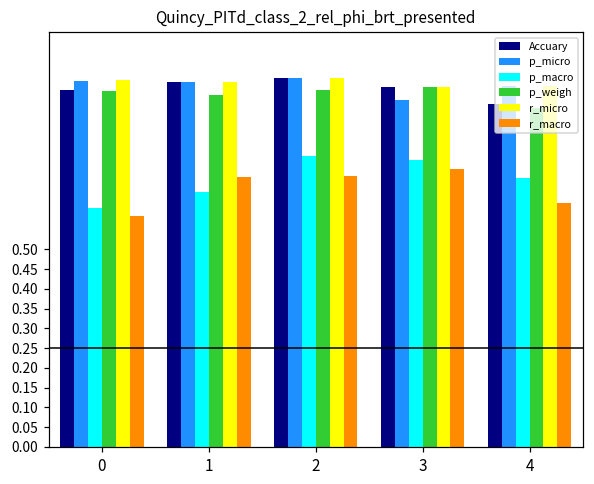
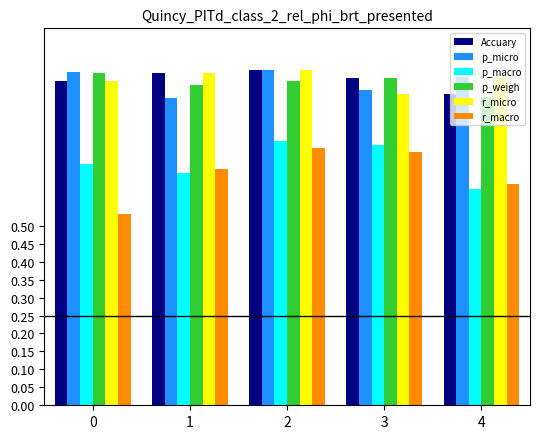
p_macro, 0: 0.61 -> 0.67
p_weigh, 0: 0.90 -> 0.93
r_micro, 0: 0.93 -> 0.90
r_macro, 0: 0.58 -> 0.53
p_micro, 1: 0.92 -> 0.85
r_macro, 1: 0.68 -> 0.66
r_macro, 2: 0.69 -> 0.72
r_micro, 3: 0.91 -> 0.87
p_macro, 4: 0.68 -> 0.60
